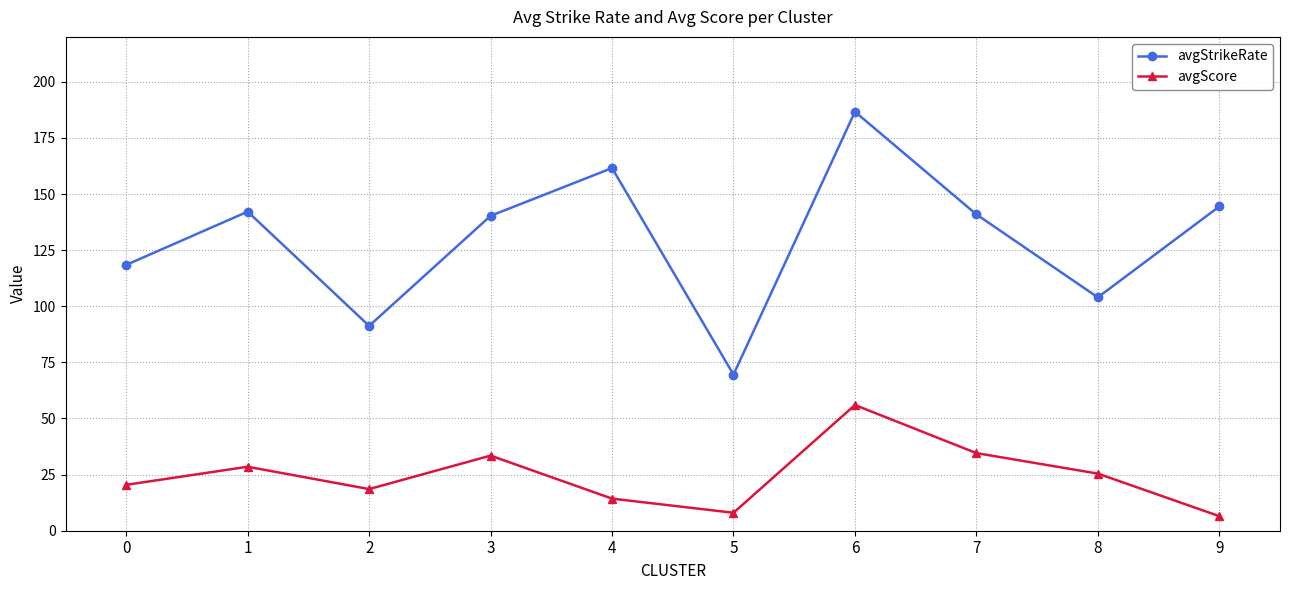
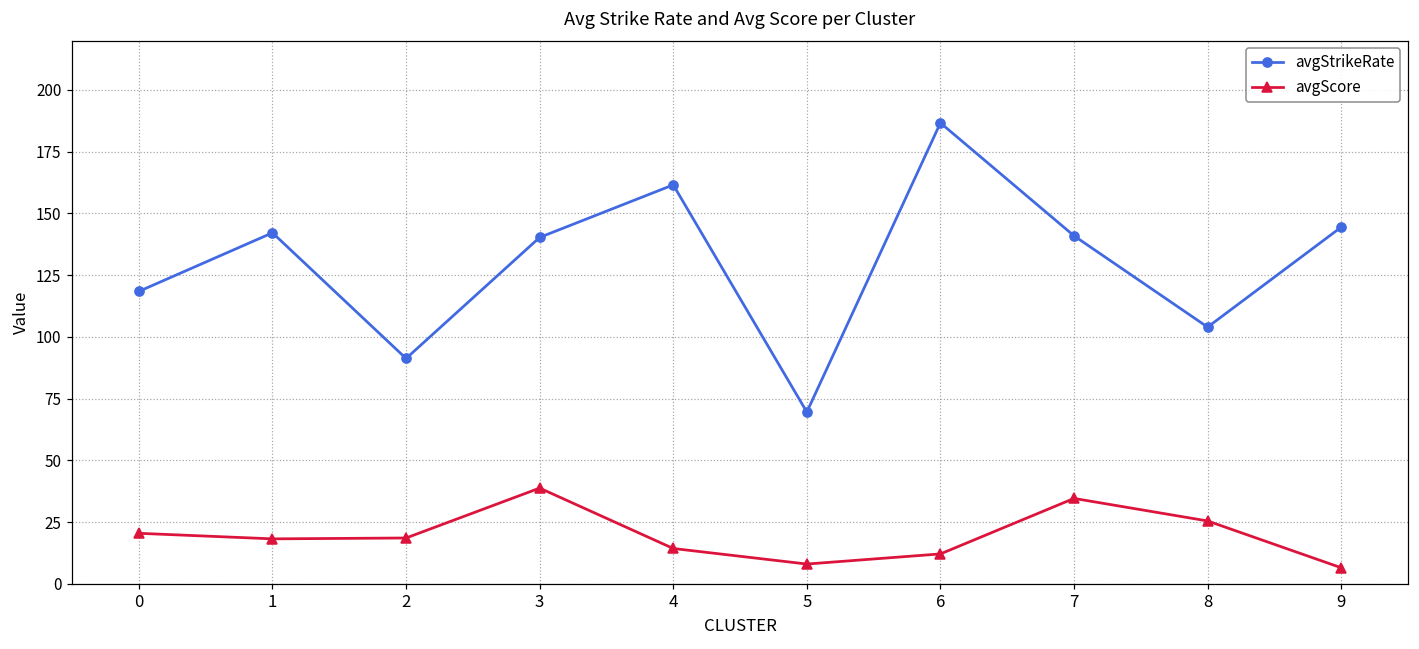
avgScore, 1: 29 -> 18
avgScore, 3: 33 -> 39
avgScore, 6: 56 -> 12
